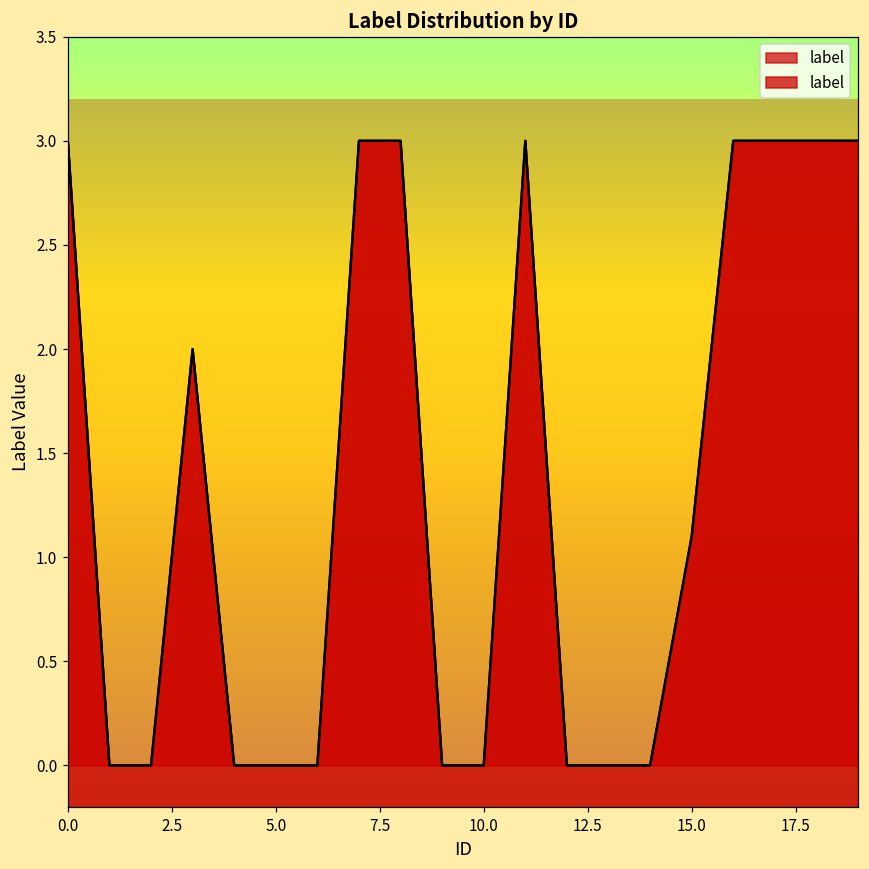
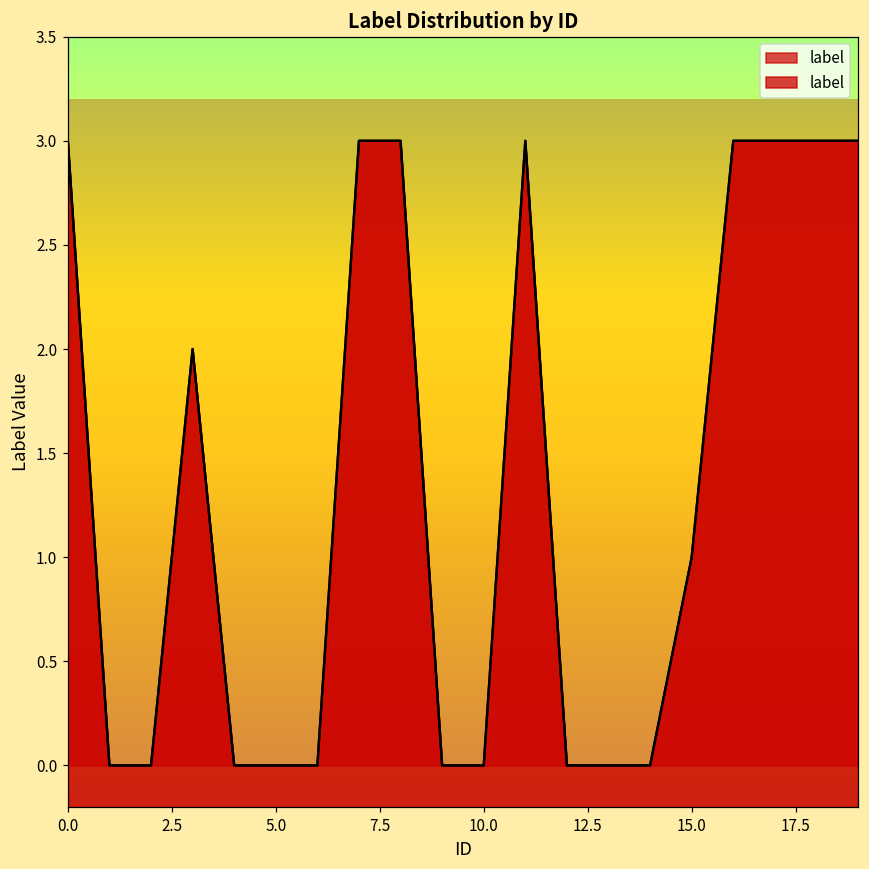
15.0: 1.1 -> 1.0
